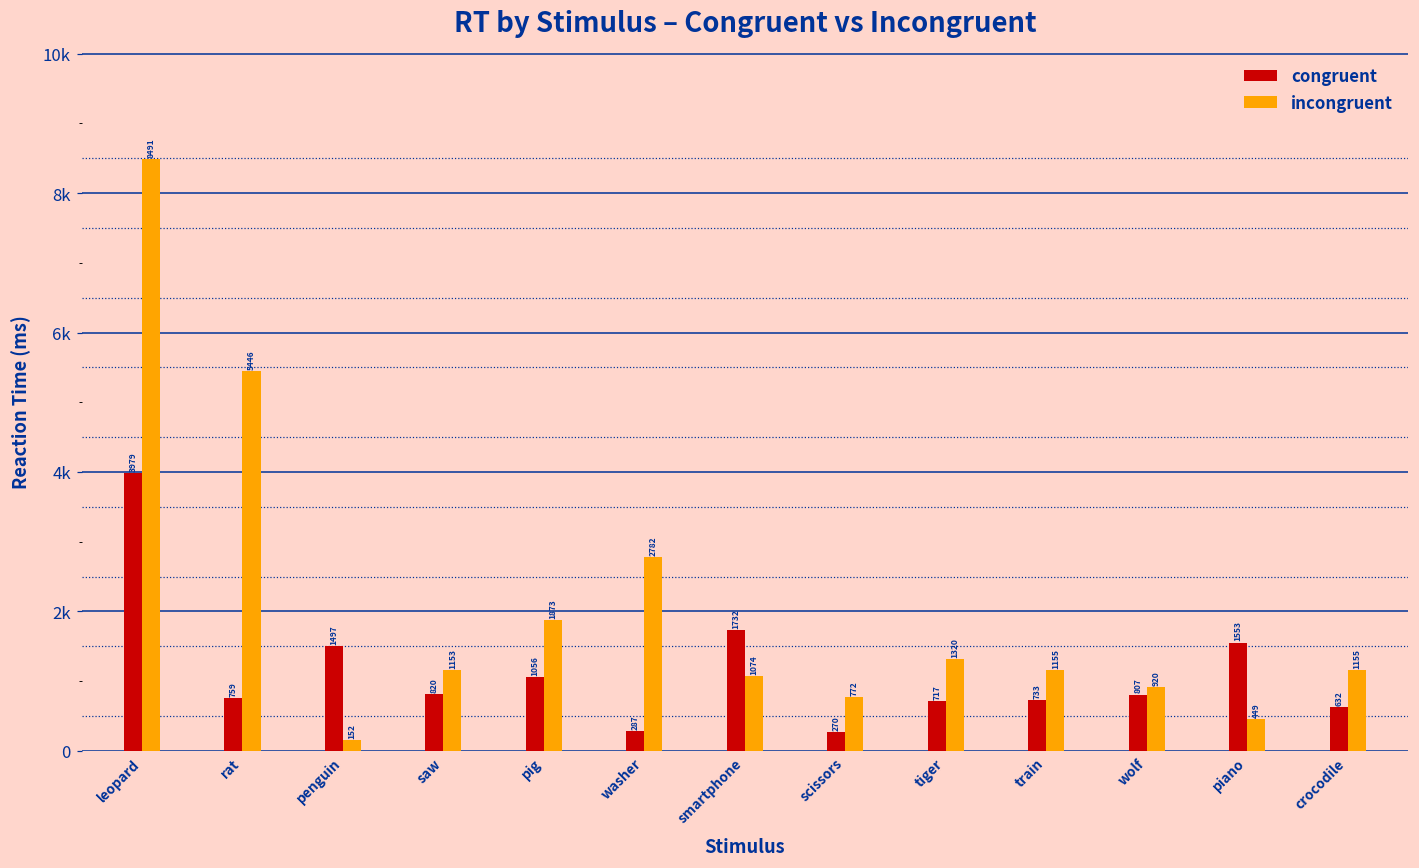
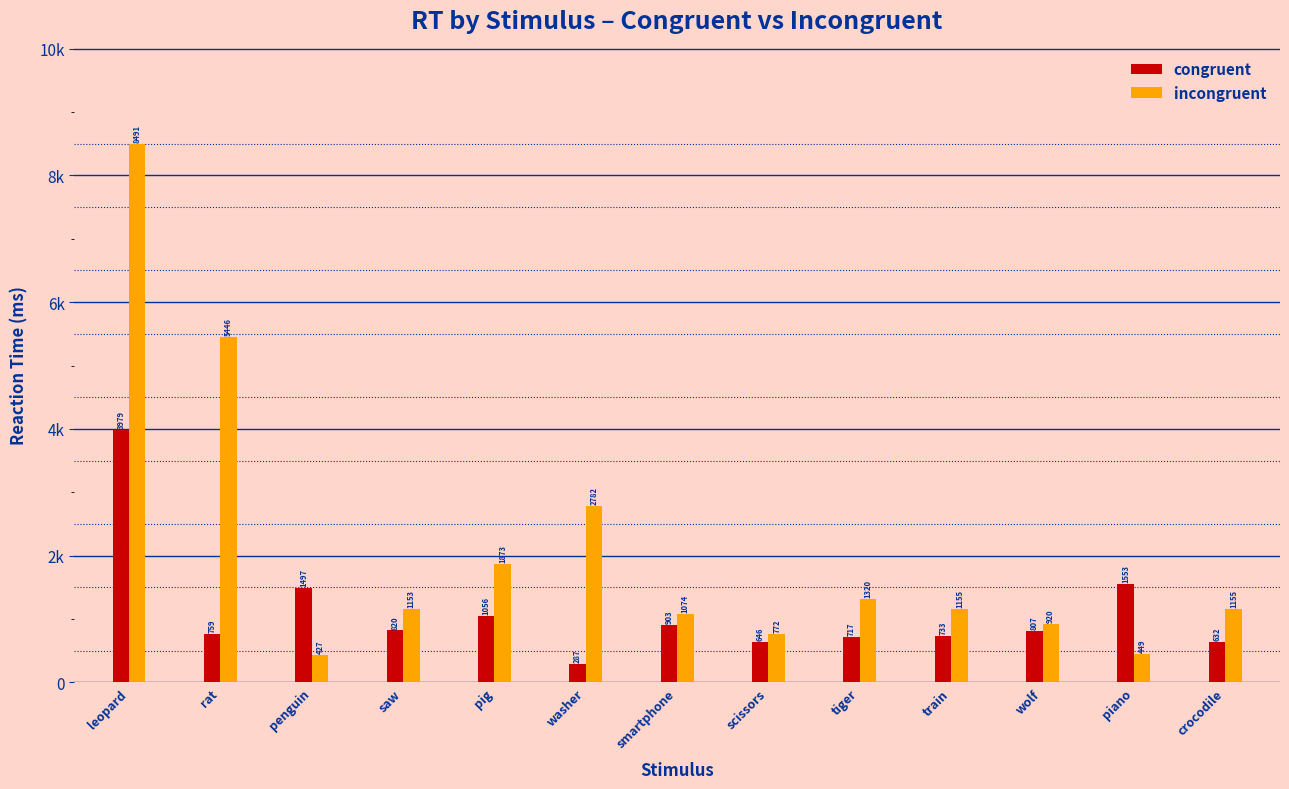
incongruent, penguin: 152 -> 427
congruent, smartphone: 1732 -> 903
congruent, scissors: 270 -> 646
